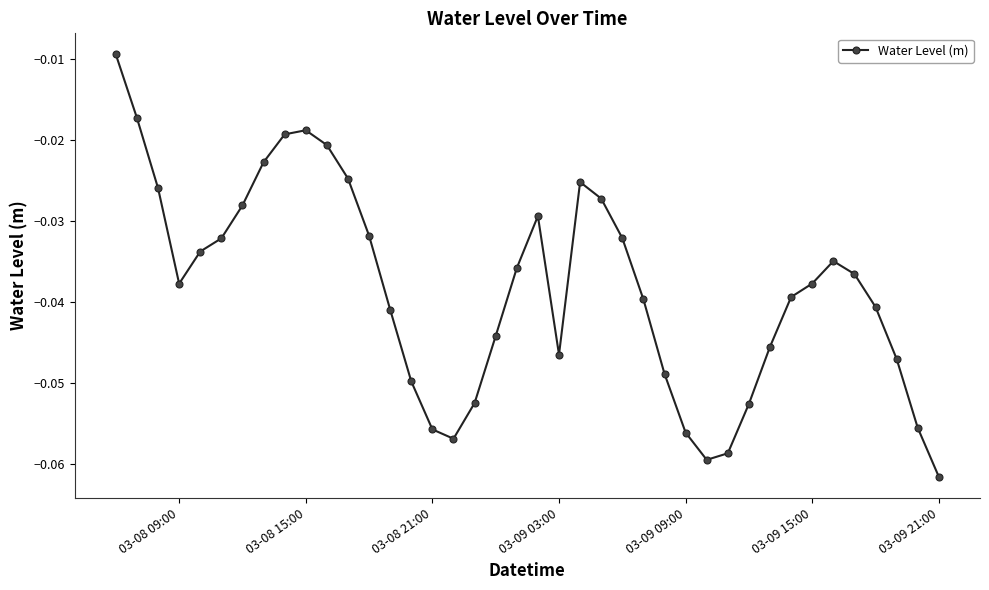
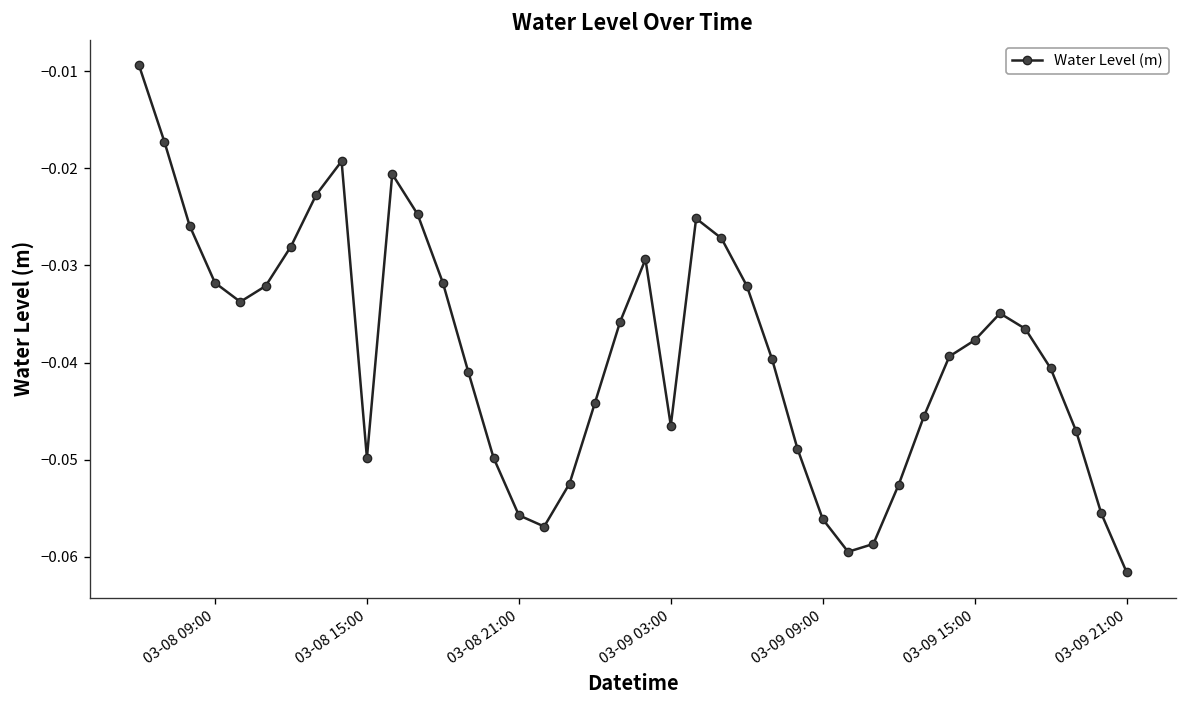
03-08 09:00: -0.038 -> -0.032
03-08 15:00: -0.019 -> -0.050
